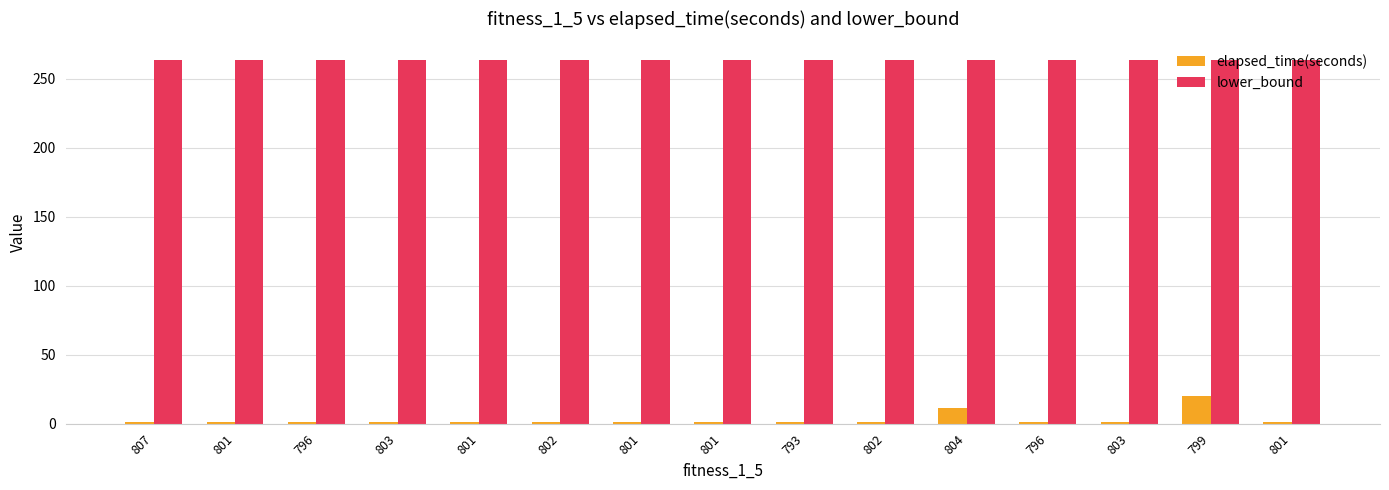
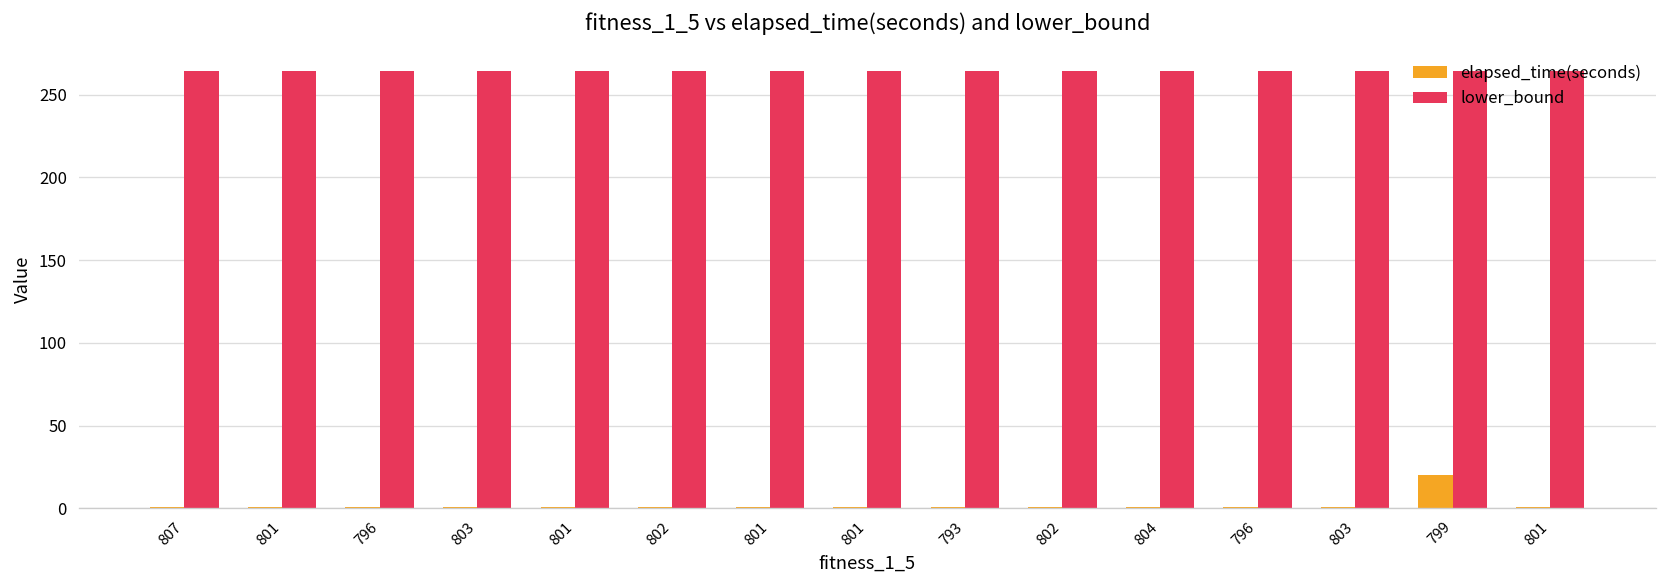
elapsed_time(seconds), 804: 12 -> 1
